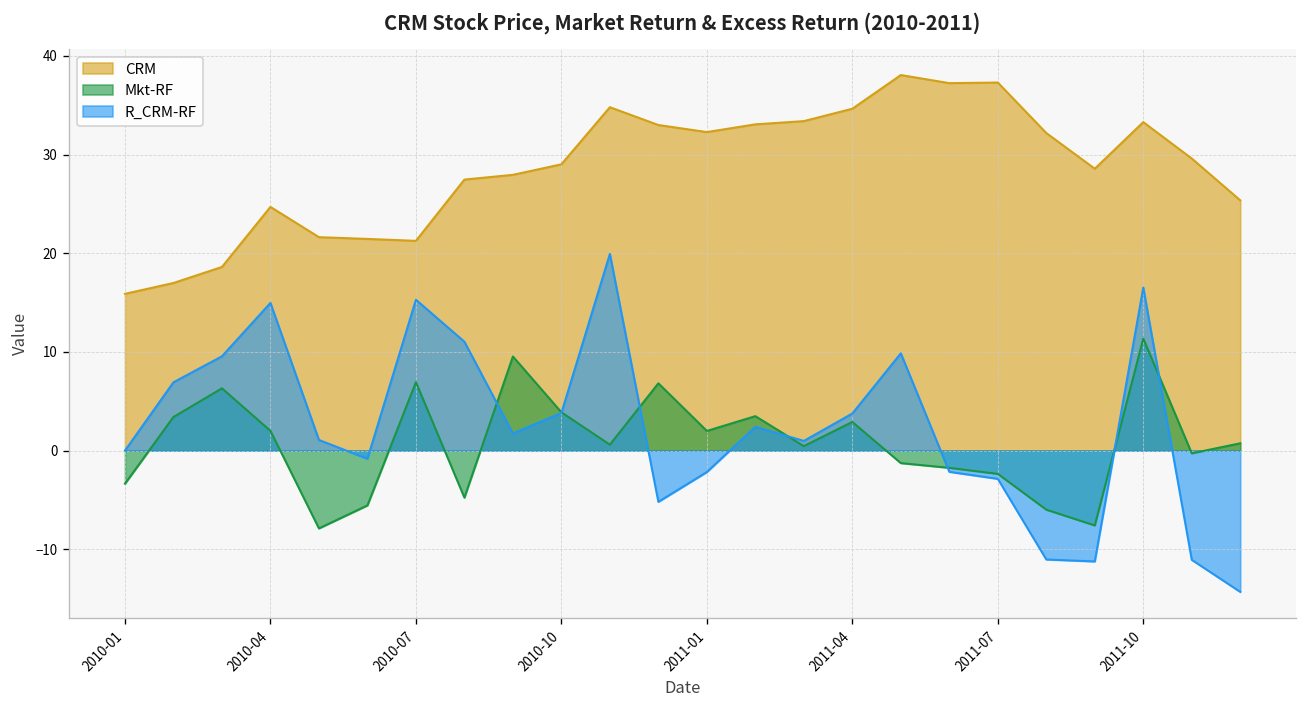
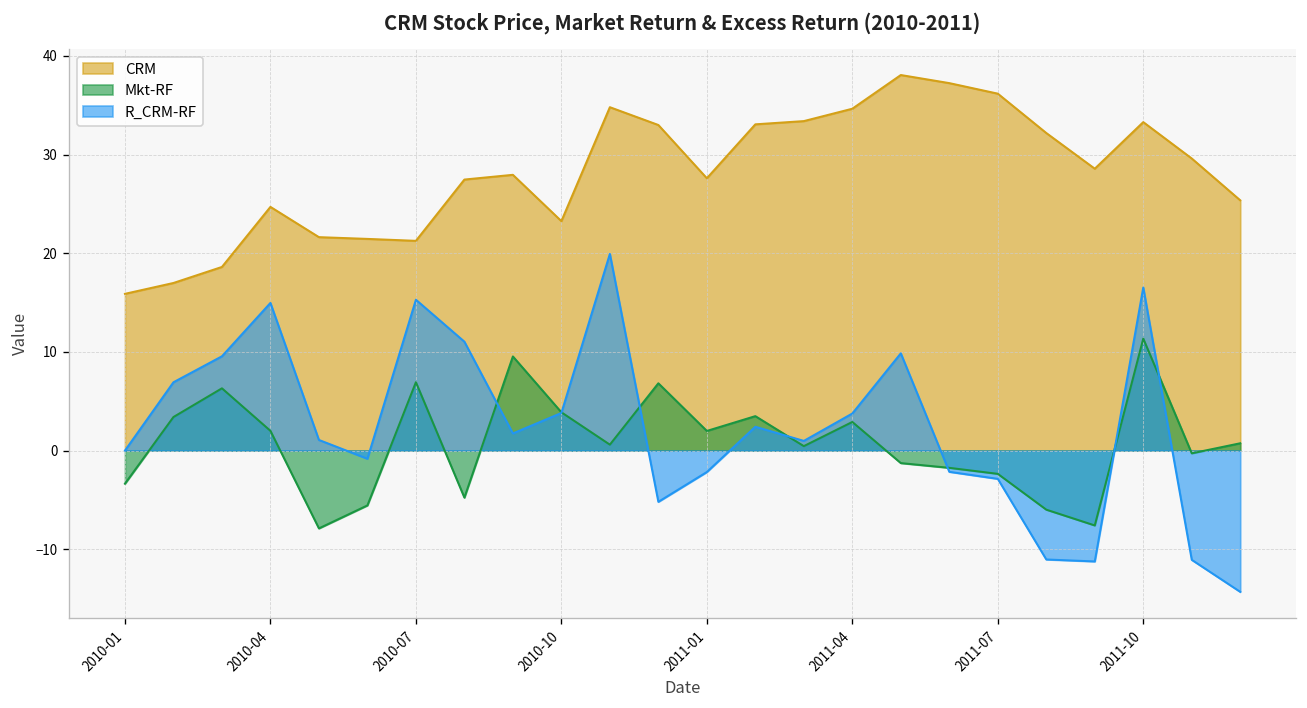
CRM, 2010-10: 29 -> 23
CRM, 2011-01: 32 -> 28
CRM, 2011-07: 37 -> 36
